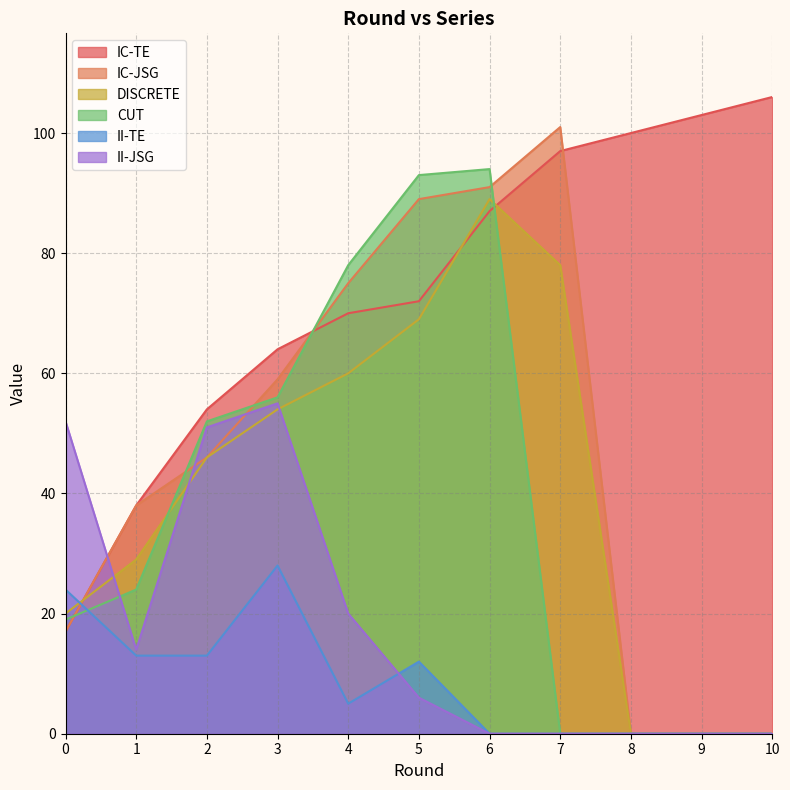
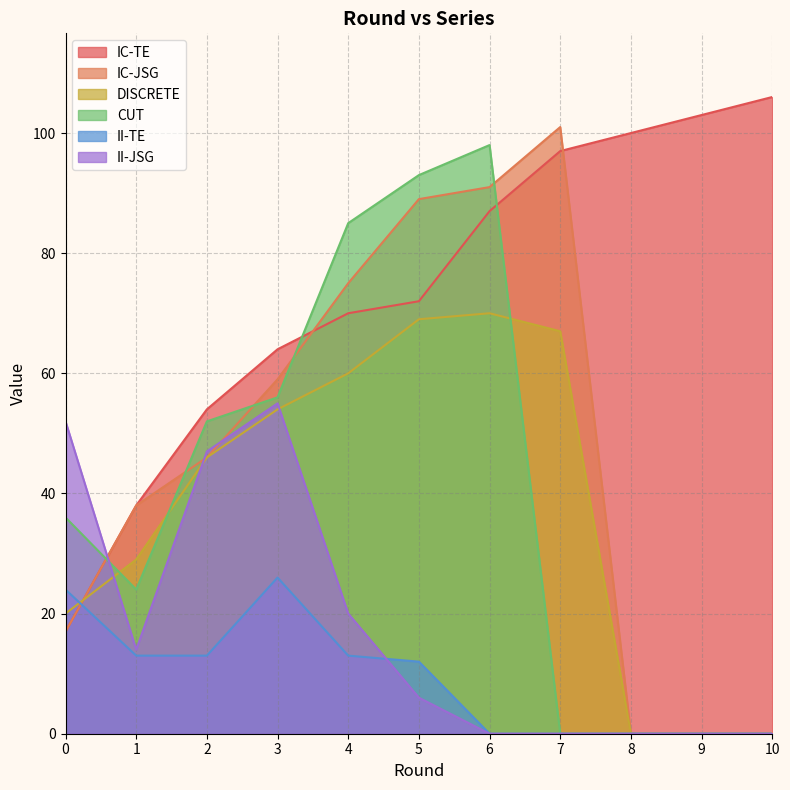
CUT, 0: 19 -> 36
II-JSG, 2: 51 -> 47
II-TE, 3: 28 -> 26
CUT, 4: 78 -> 85
II-TE, 4: 5 -> 13
DISCRETE, 6: 89 -> 70
CUT, 6: 94 -> 98
DISCRETE, 7: 78 -> 67
